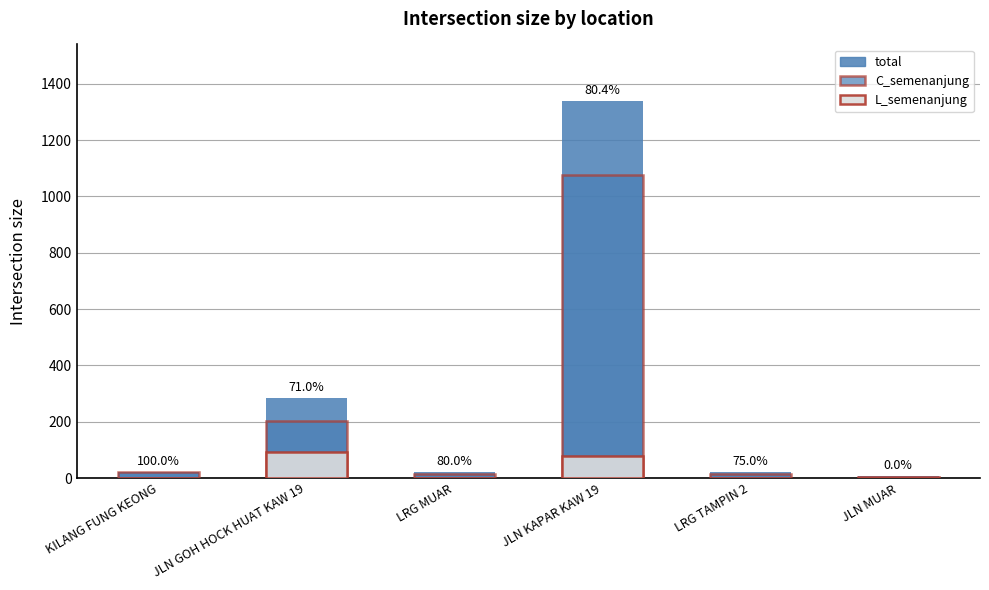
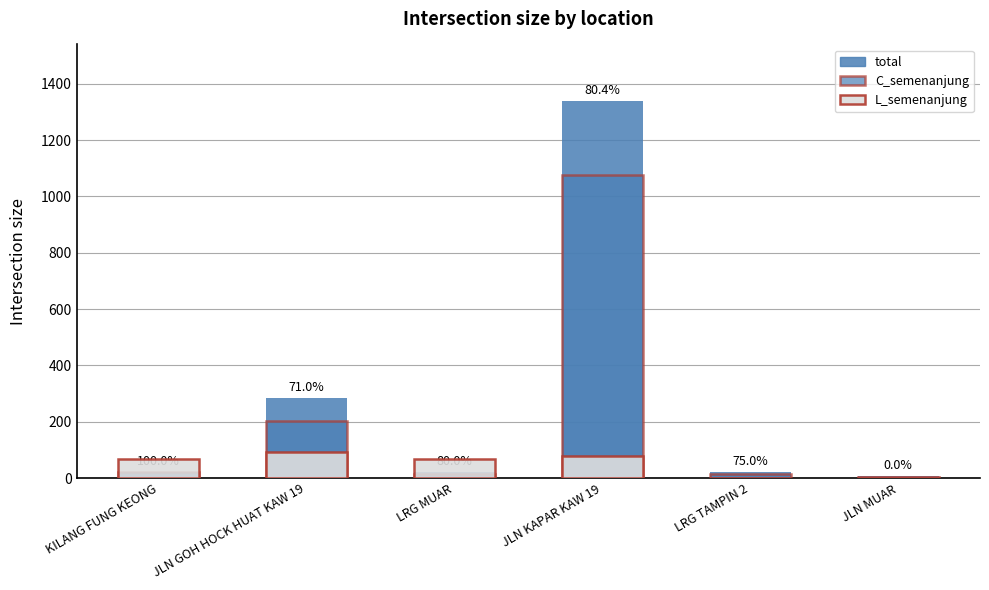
L_semenanjung, KILANG FUNG KEONG: 0 -> 70
L_semenanjung, LRG MUAR: 0 -> 70
